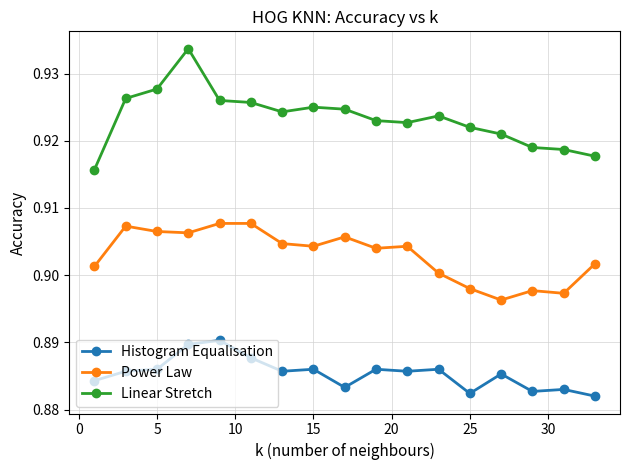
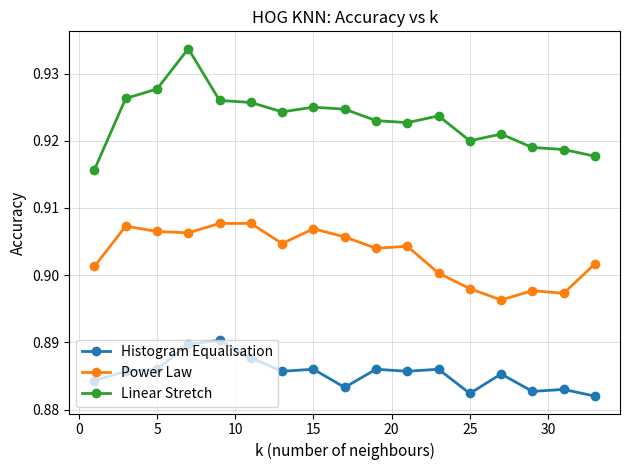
Power Law, 15: 0.904 -> 0.907
Linear Stretch, 25: 0.922 -> 0.920
